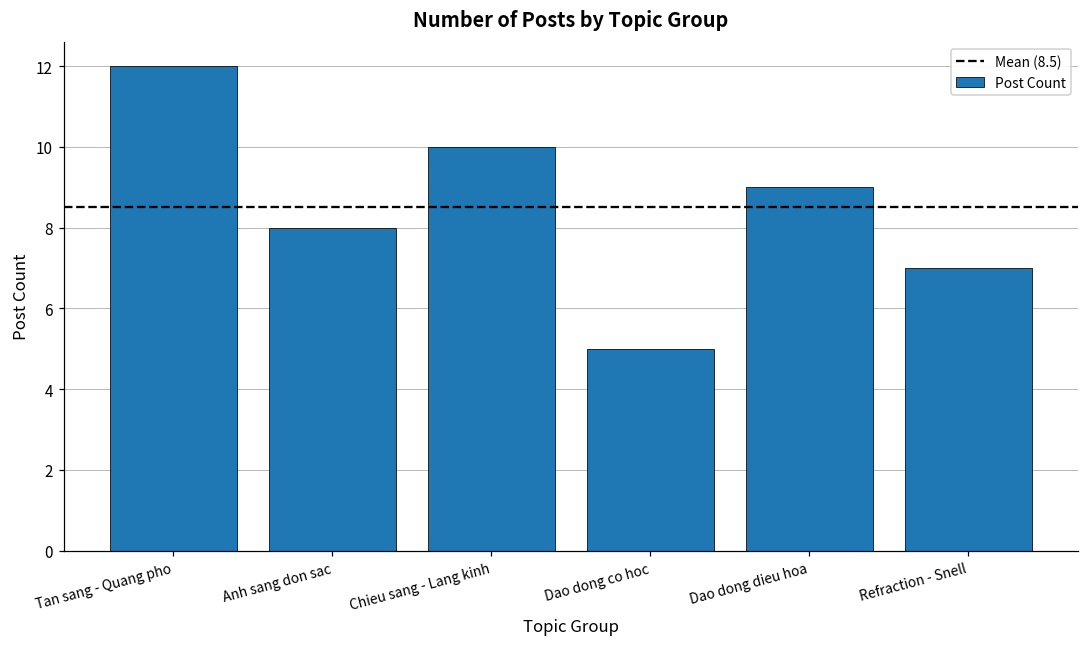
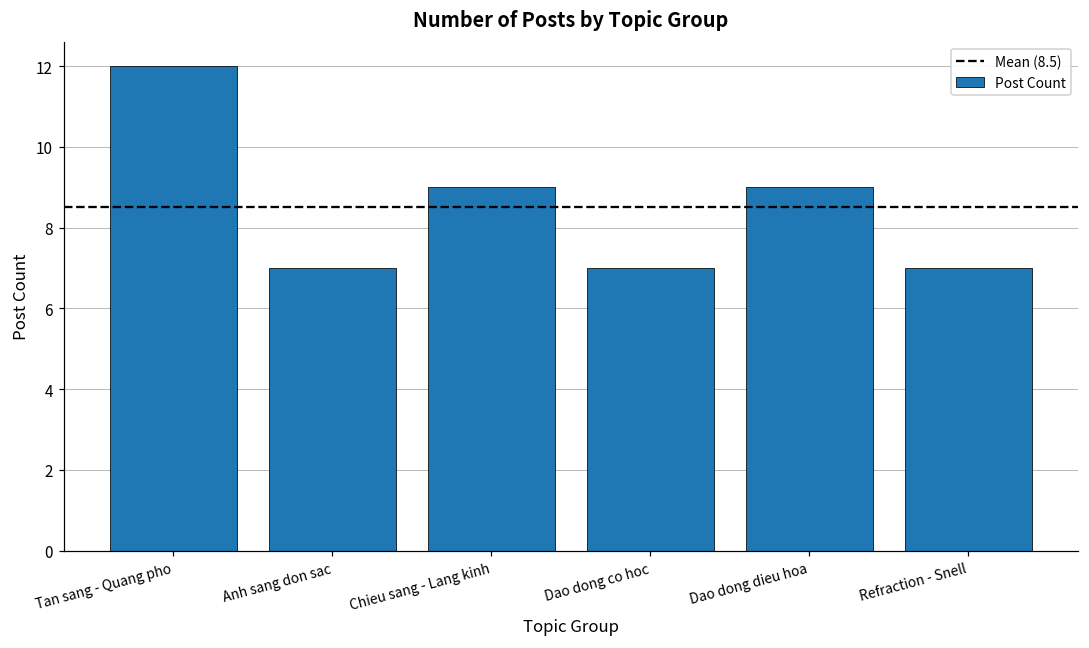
Anh sang don sac: 8 -> 7
Chieu sang - Lang kinh: 10 -> 9
Dao dong co hoc: 5 -> 7
